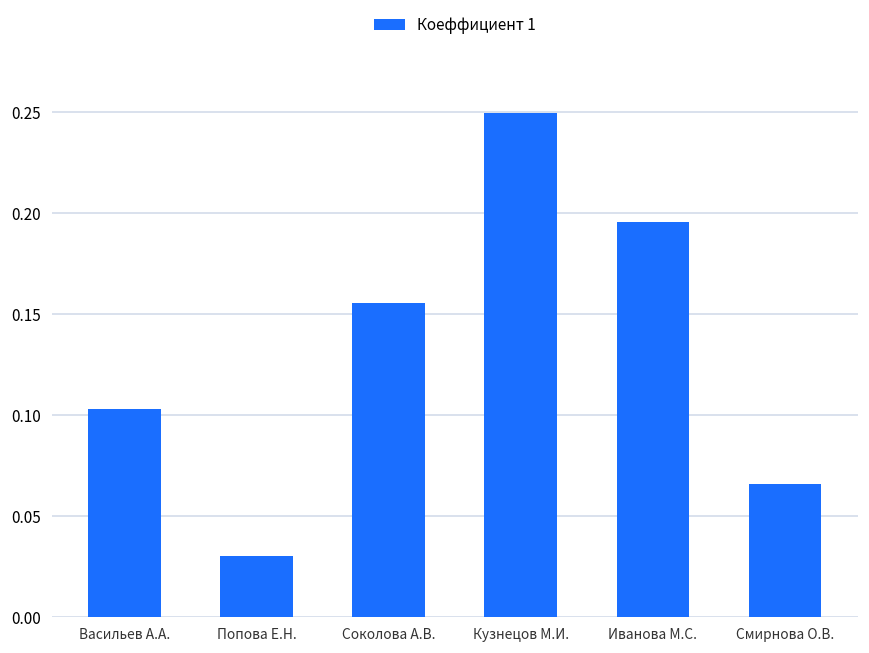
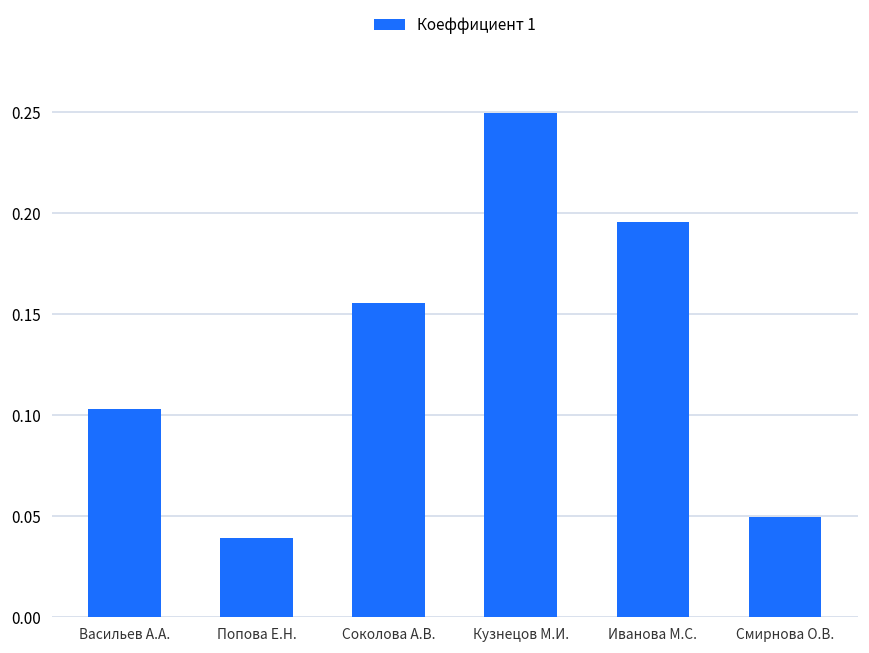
Попова Е.Н.: 0.030 -> 0.039
Смирнова О.В.: 0.066 -> 0.050
